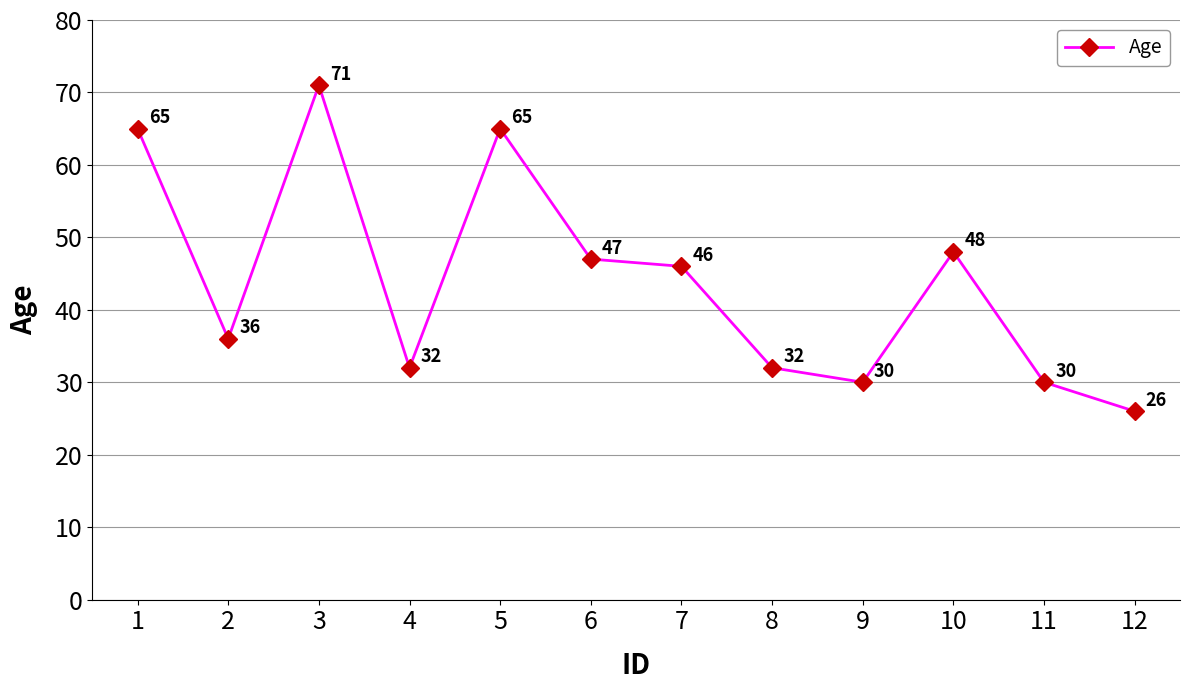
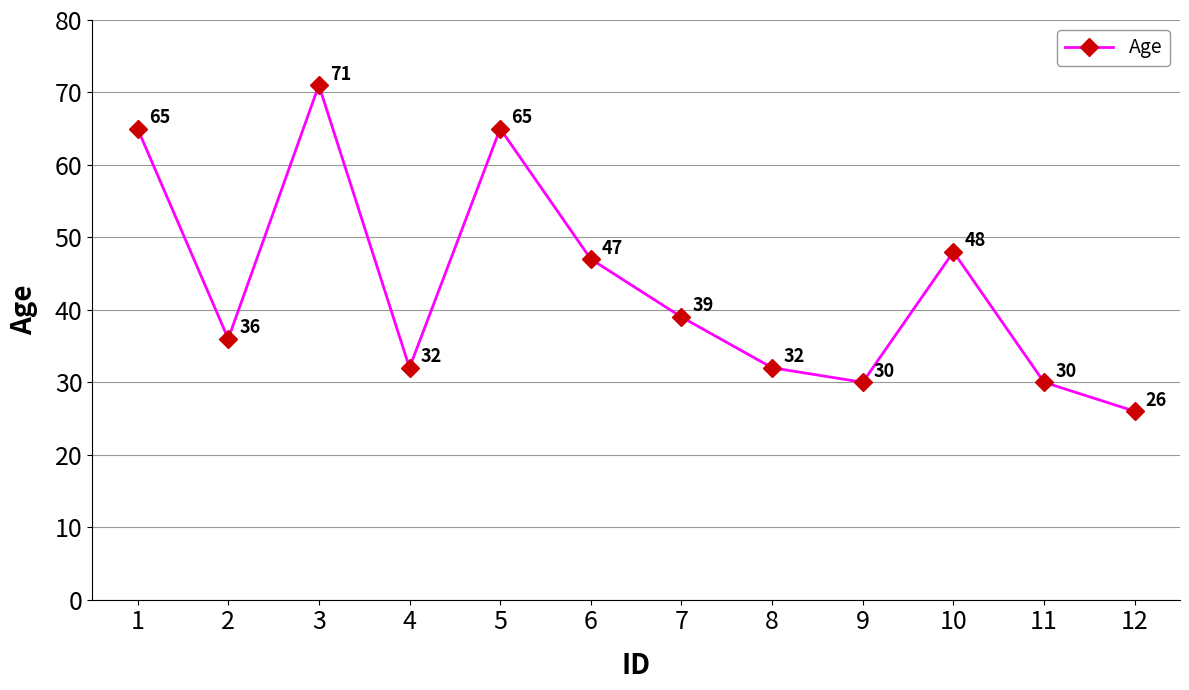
7: 46 -> 39
